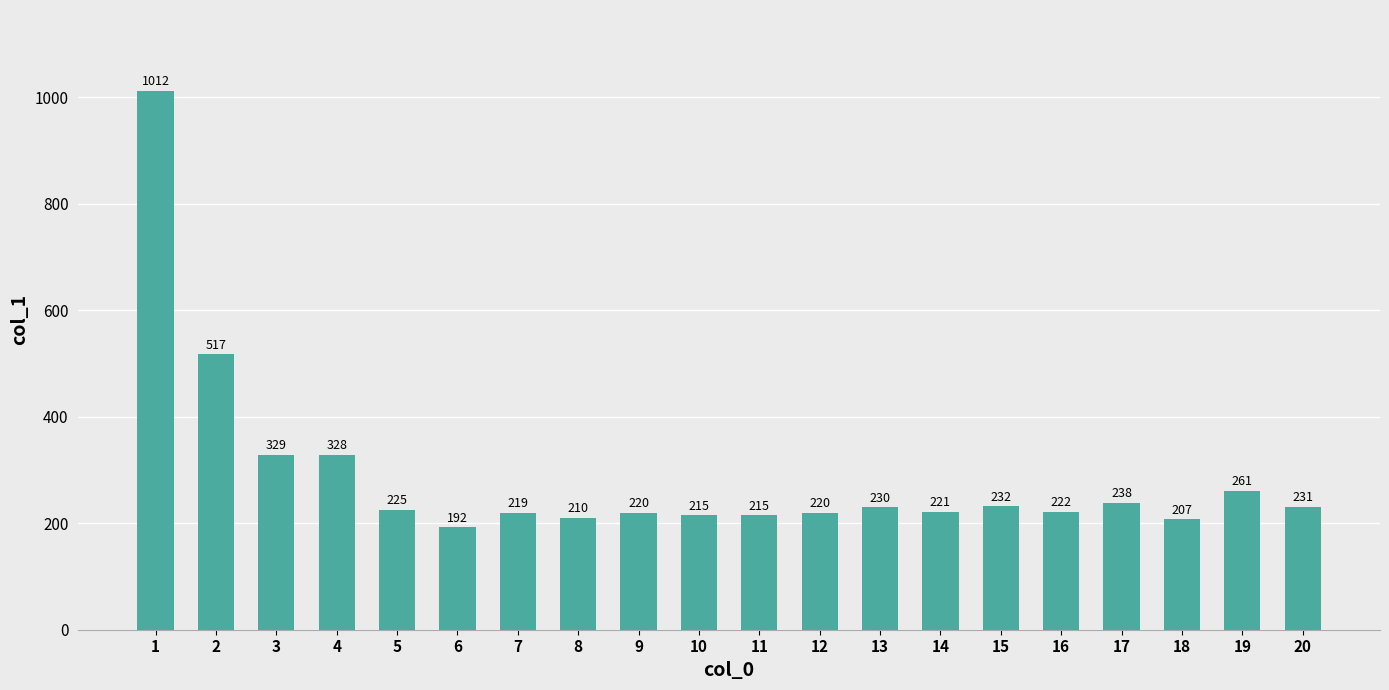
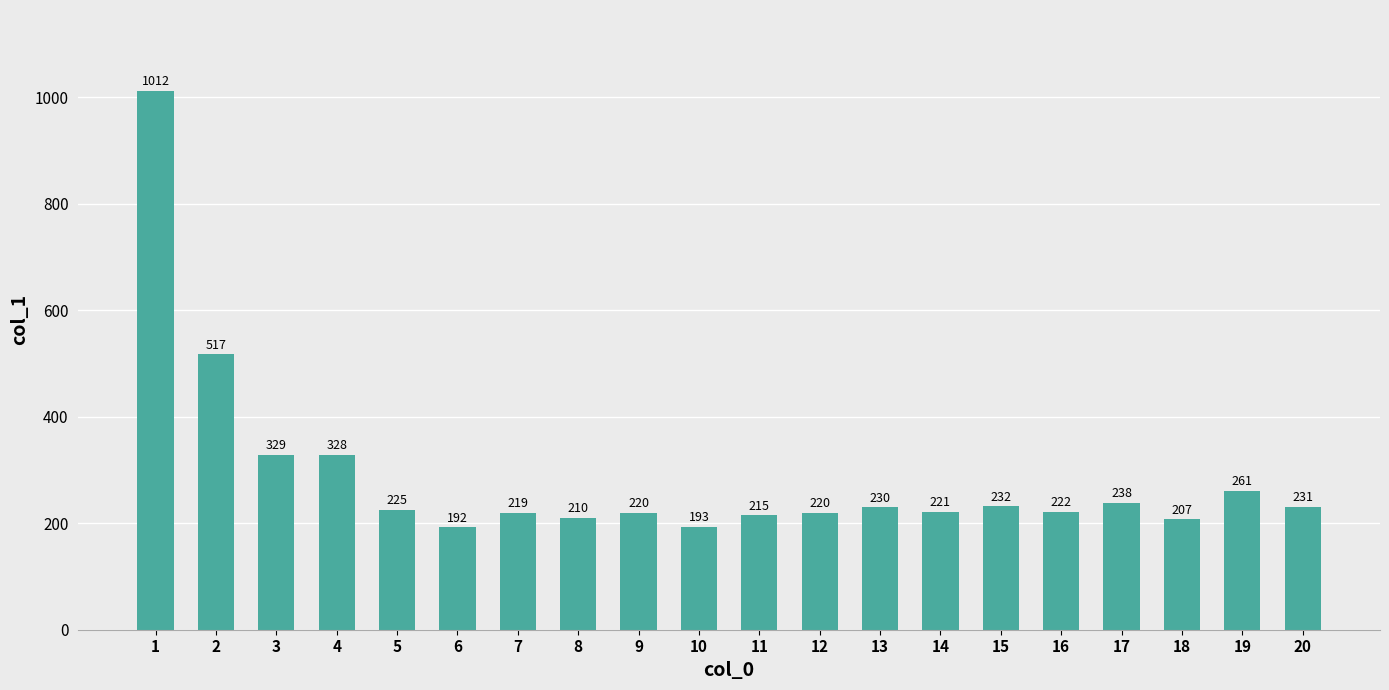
10: 215 -> 193
